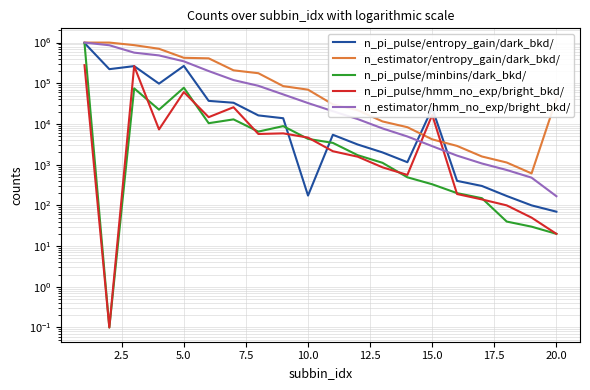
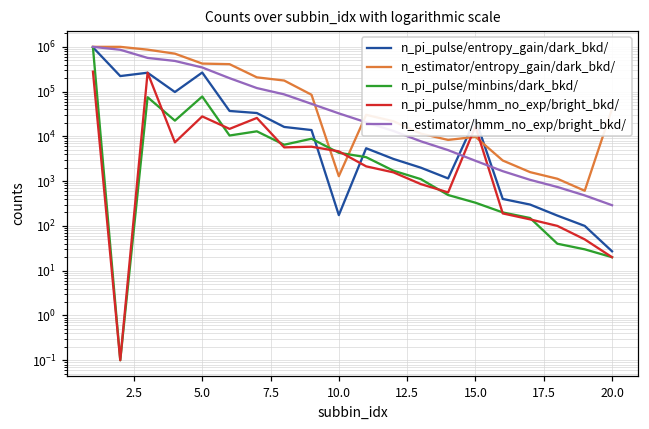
n_pi_pulse/hmm_no_exp/bright_bkd/, 5.0: 60000 -> 30000
n_estimator/entropy_gain/dark_bkd/, 10.0: 70000 -> 1300
n_estimator/entropy_gain/dark_bkd/, 15.0: 4000 -> 10000
n_pi_pulse/entropy_gain/dark_bkd/, 20.0: 70 -> 30
n_estimator/hmm_no_exp/bright_bkd/, 20.0: 170 -> 300
